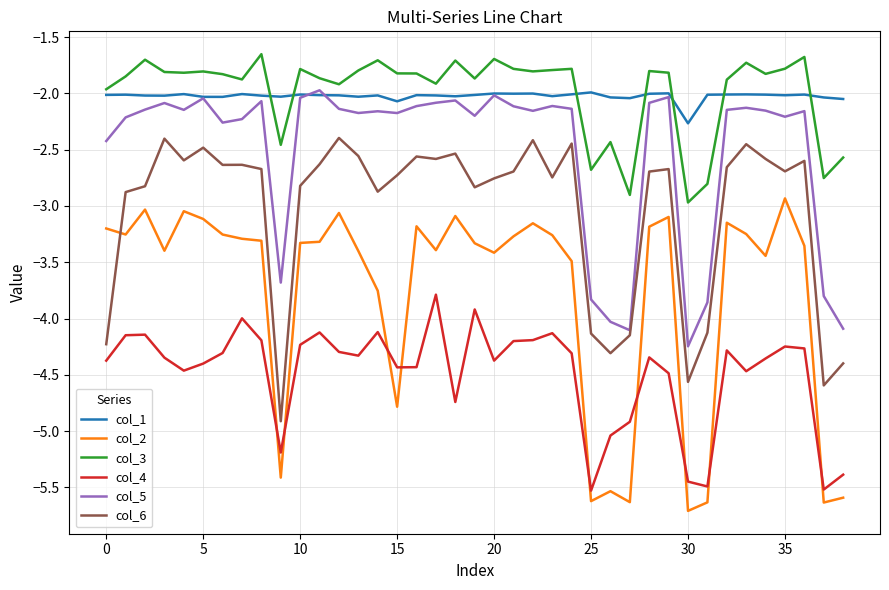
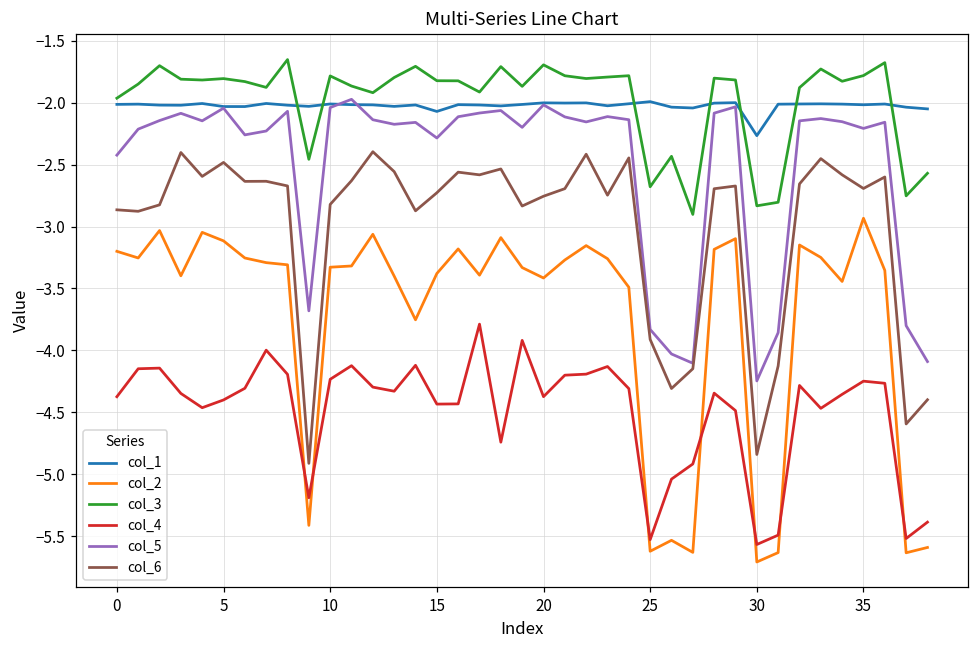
col_6, 0: -4.23 -> -2.86
col_2, 15: -4.78 -> -3.38
col_5, 15: -2.17 -> -2.28
col_6, 25: -4.13 -> -3.91
col_3, 30: -2.97 -> -2.83
col_4, 30: -5.45 -> -5.57
col_6, 30: -4.56 -> -4.84
